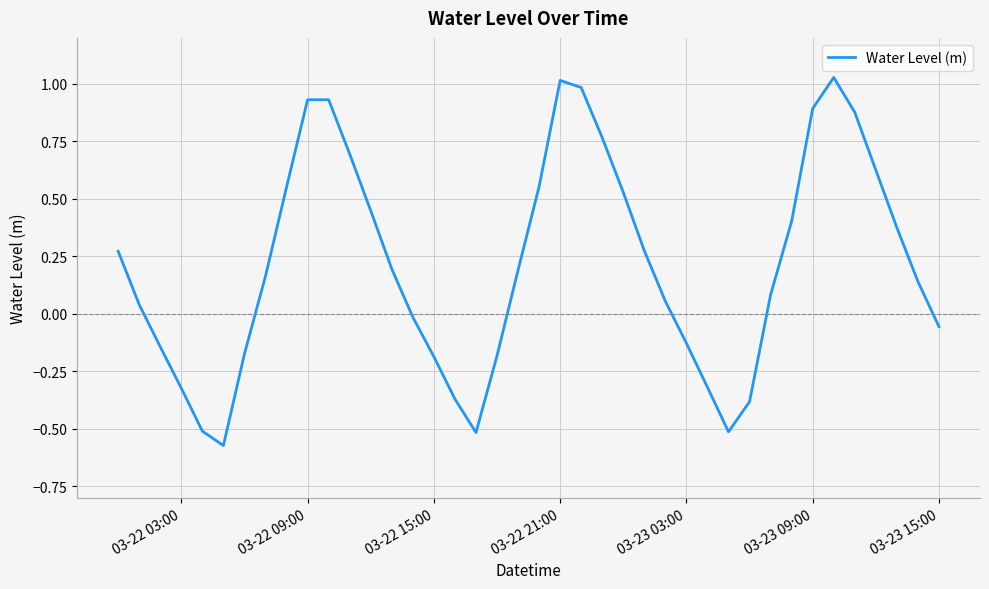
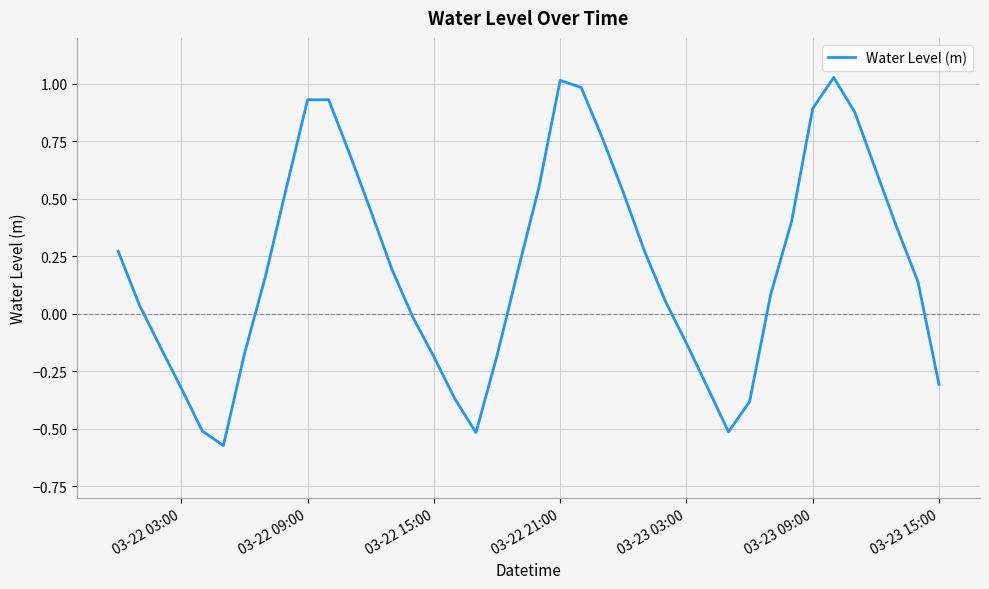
03-23 15:00: -0.06 -> -0.31
